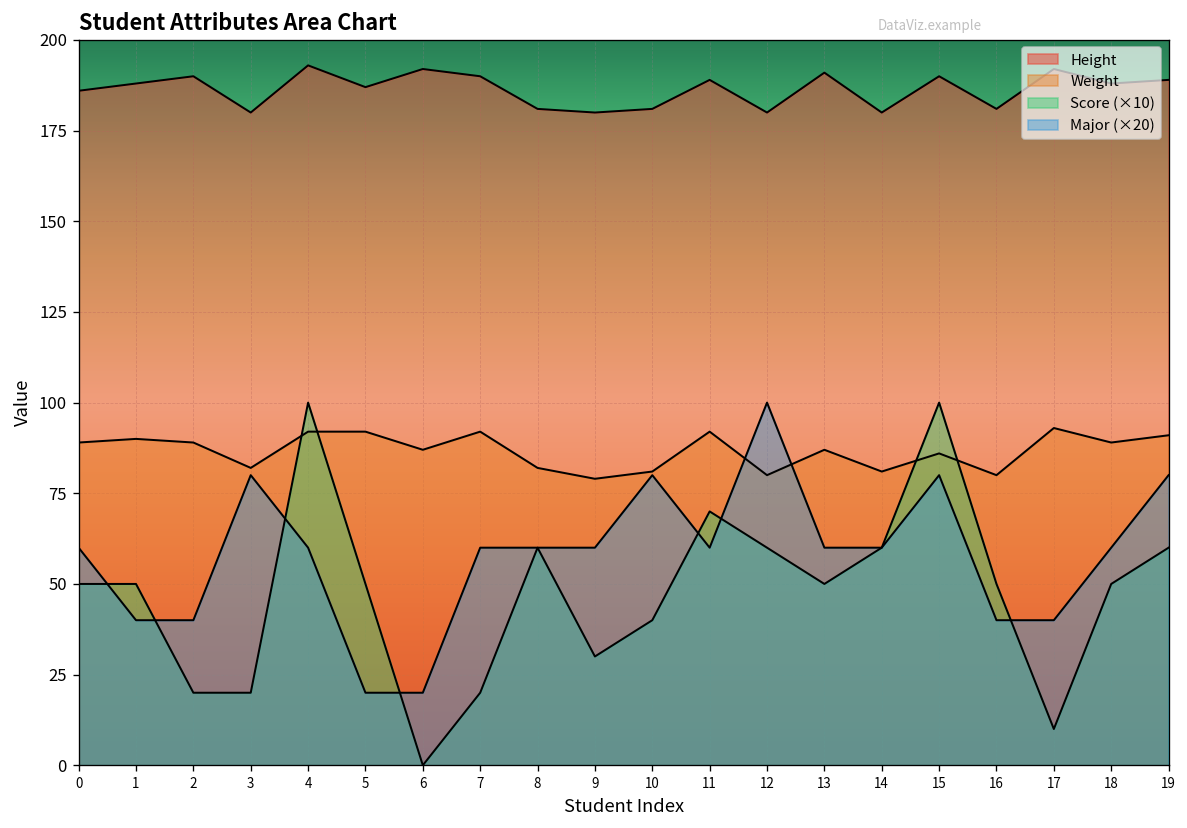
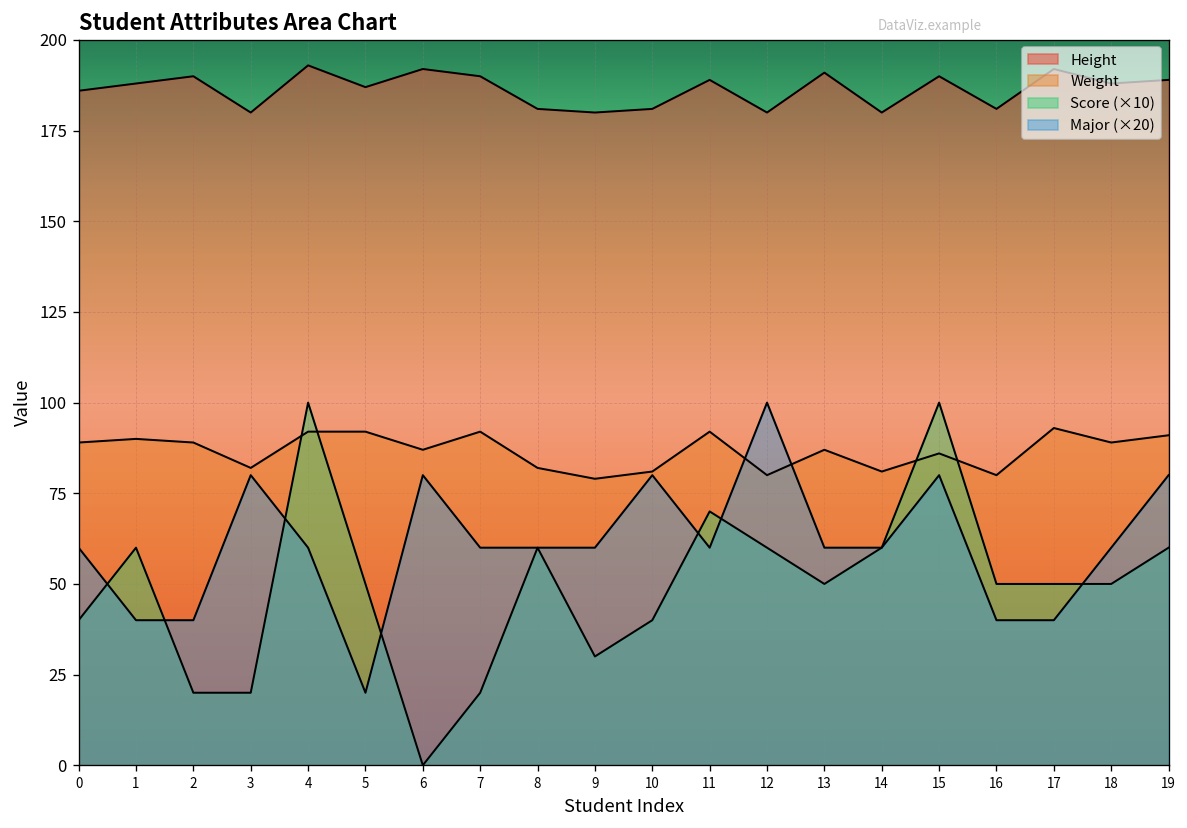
Score (×10), 0: 50 -> 40
Score (×10), 1: 50 -> 60
Major (×20), 6: 20 -> 80
Score (×10), 17: 10 -> 50
